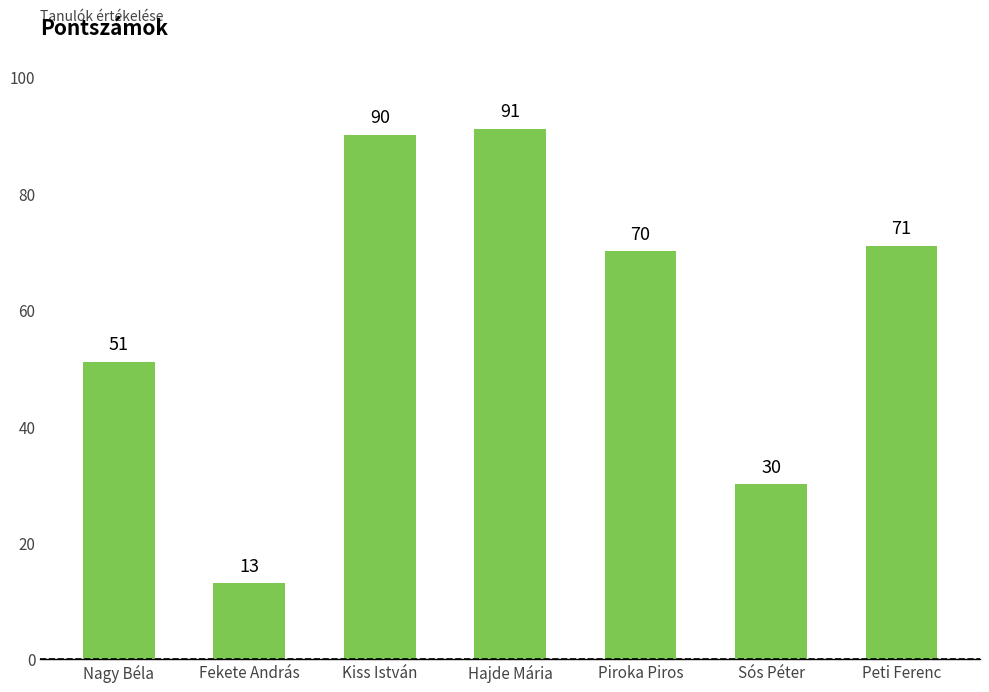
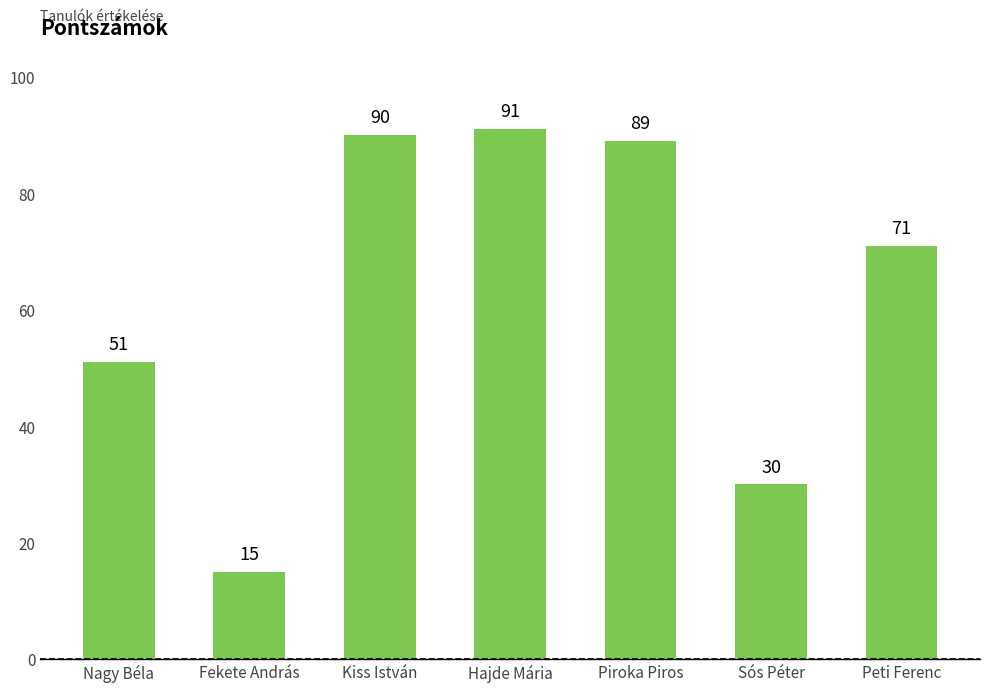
Fekete András: 13 -> 15
Piroka Piros: 70 -> 89
